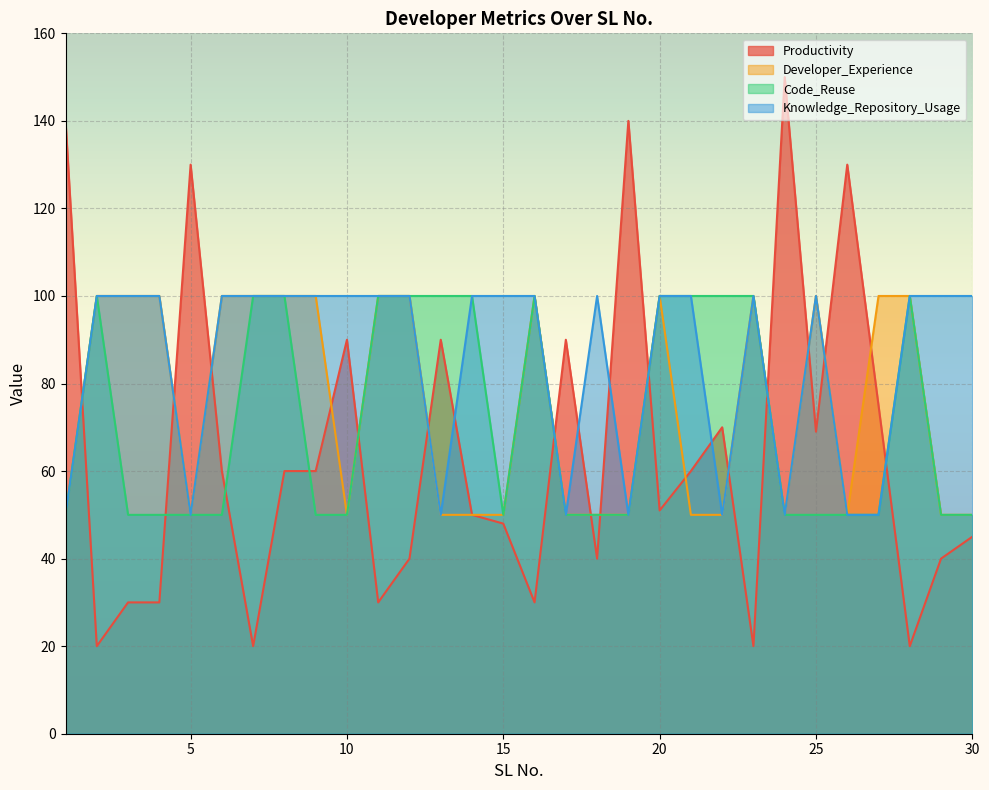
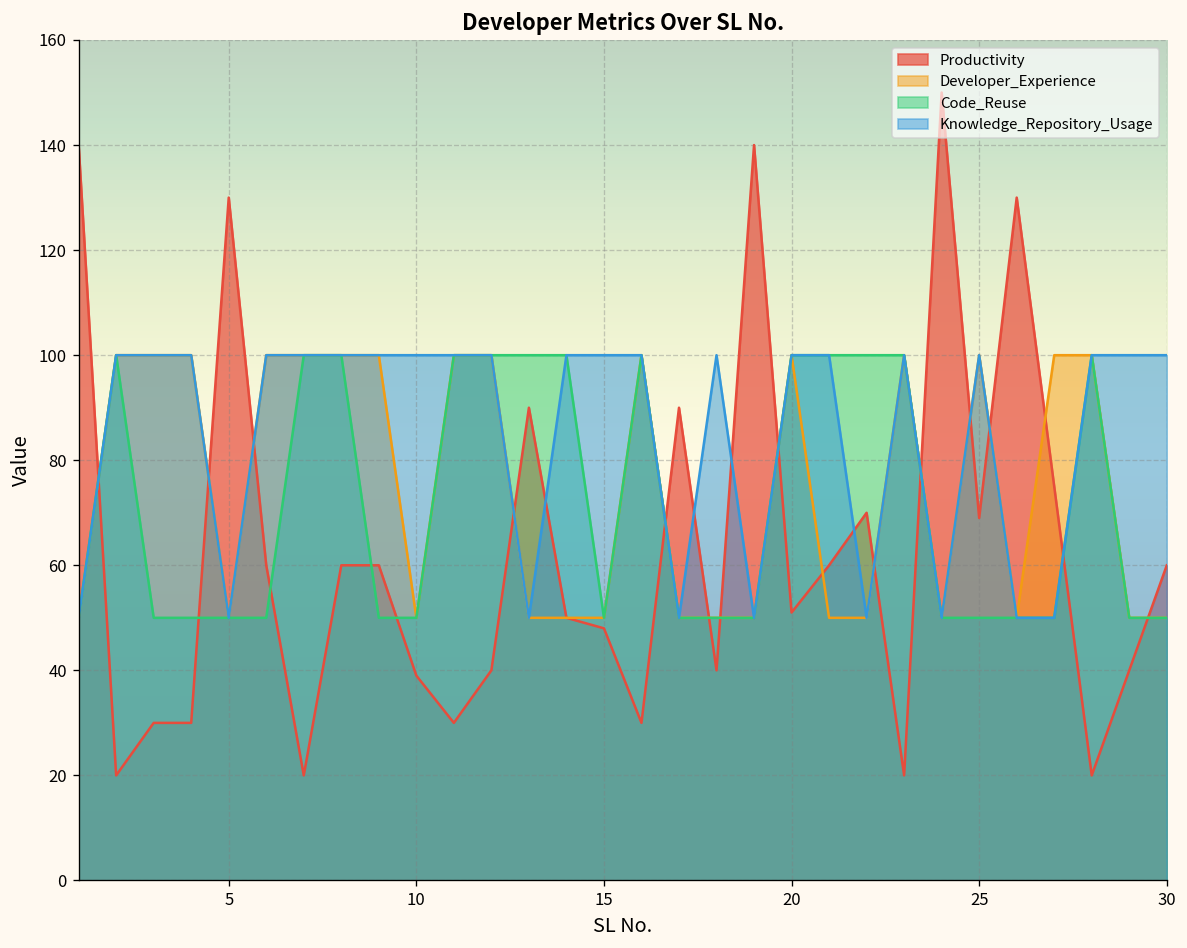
Productivity, 10: 90 -> 39
Productivity, 30: 45 -> 60
